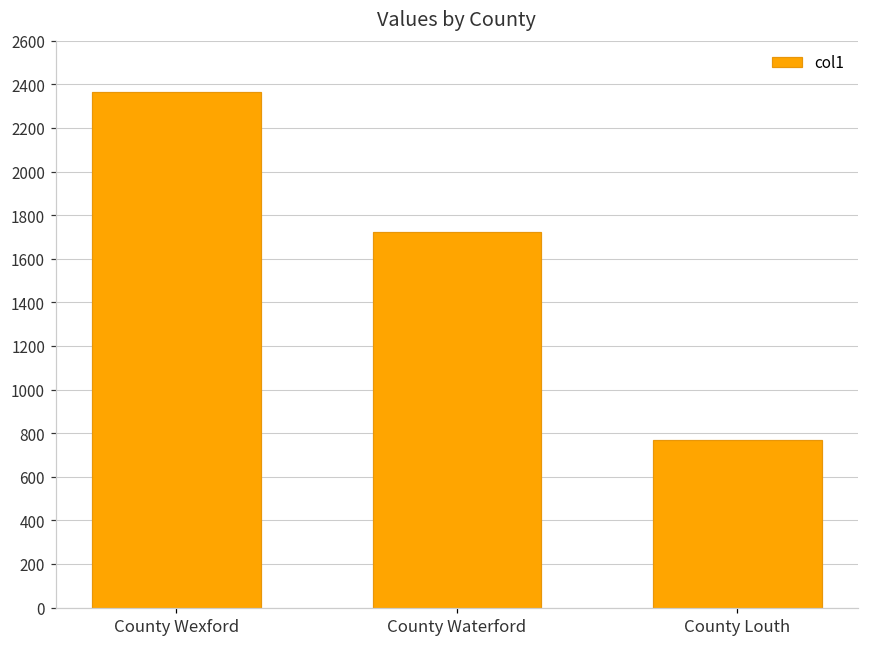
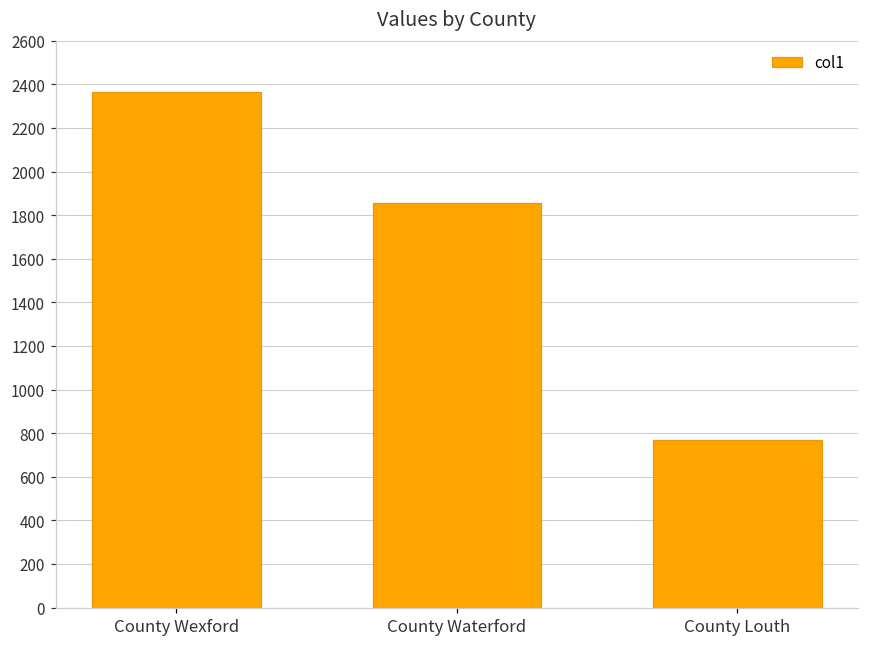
County Waterford: 1720 -> 1860
